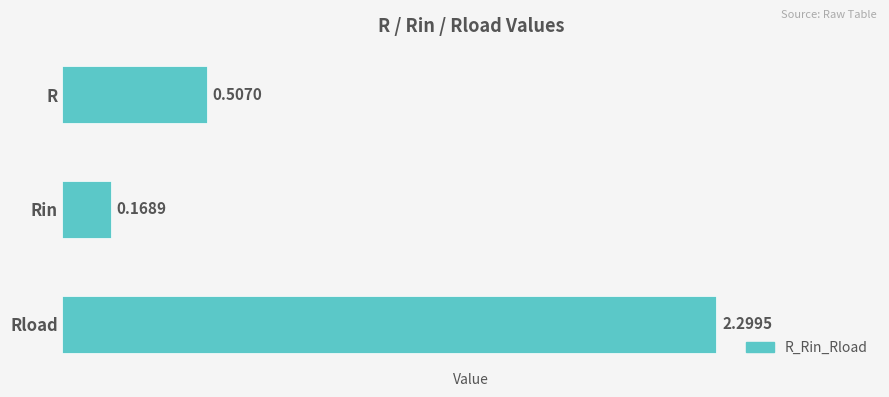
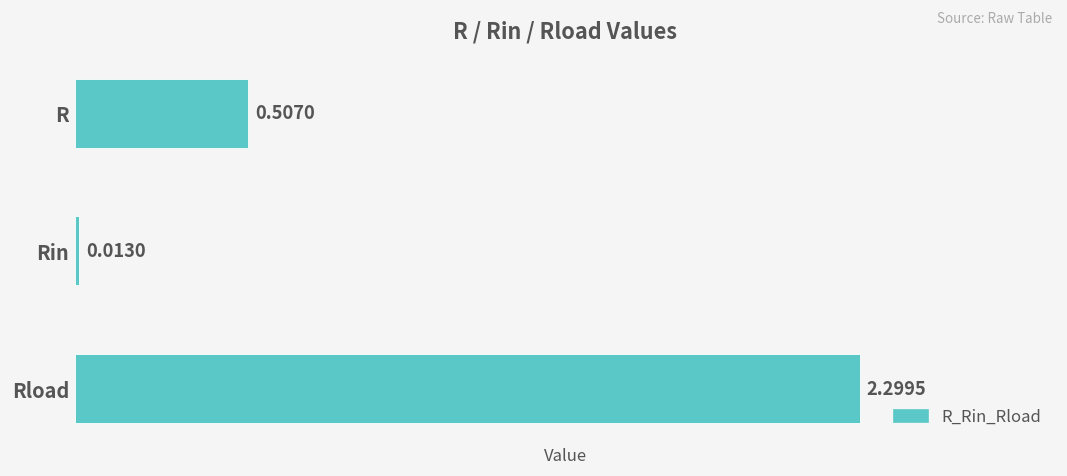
Rin: 0.1689 -> 0.0130
